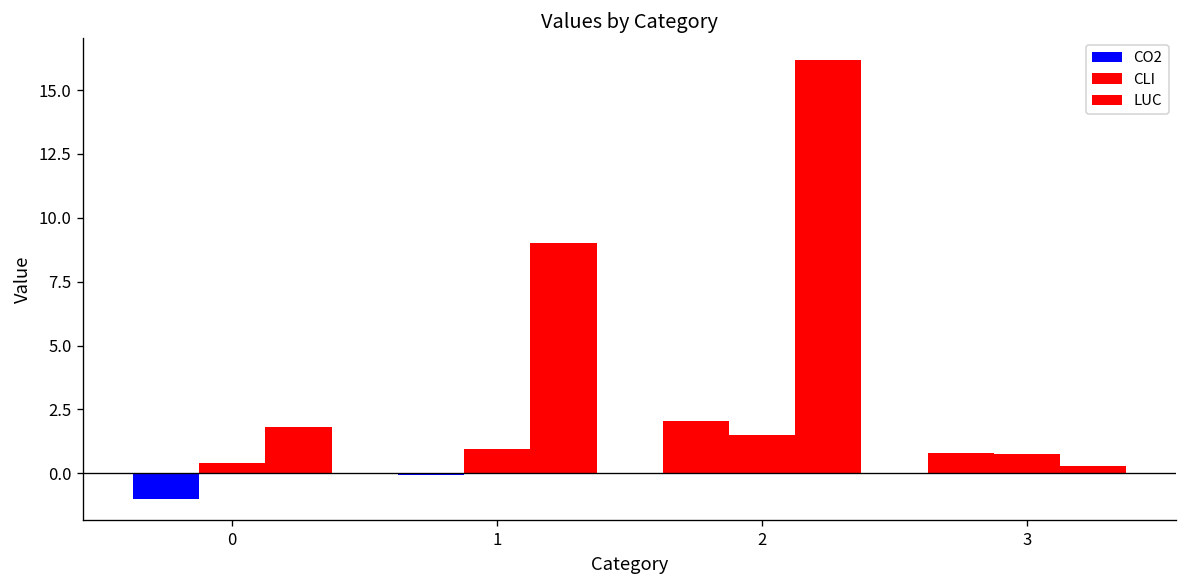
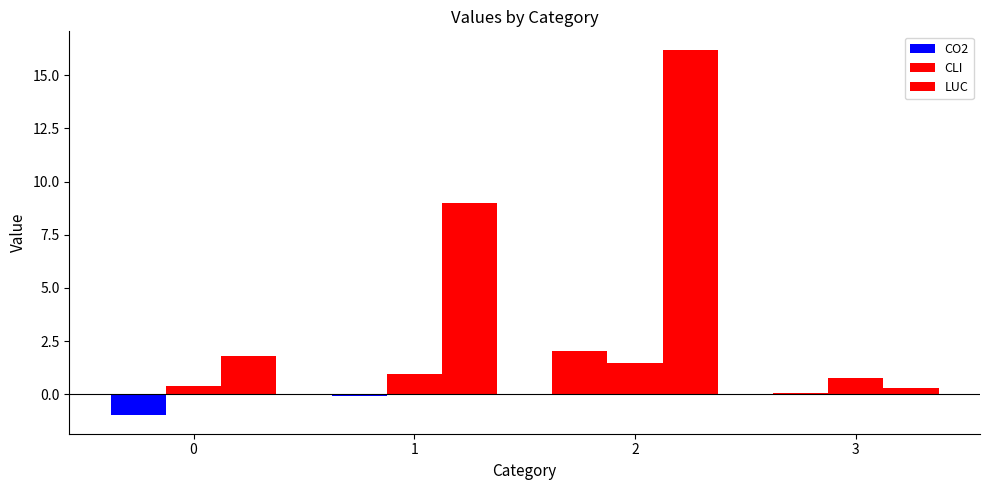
CO2, 3: 0.8 -> 0.1
